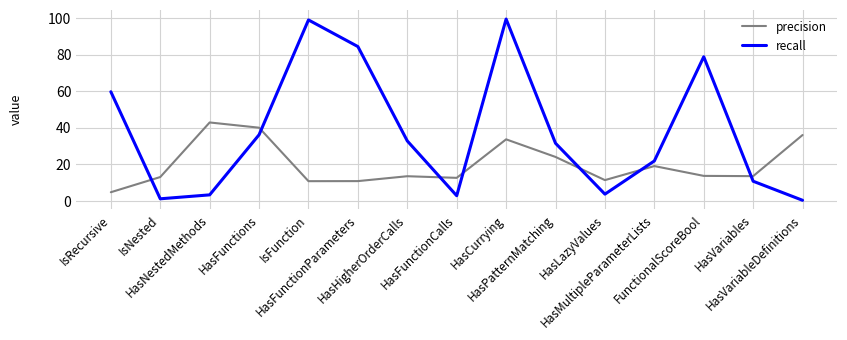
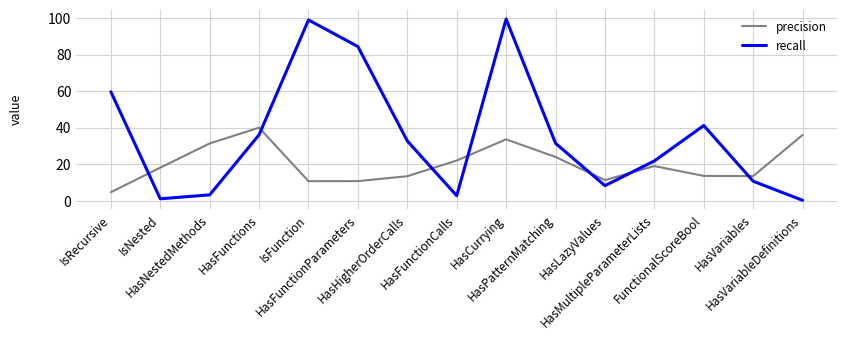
precision, IsNested: 13 -> 18
precision, HasNestedMethods: 43 -> 32
precision, HasFunctionCalls: 13 -> 22
recall, HasLazyValues: 4 -> 8
recall, FunctionalScoreBool: 79 -> 41
